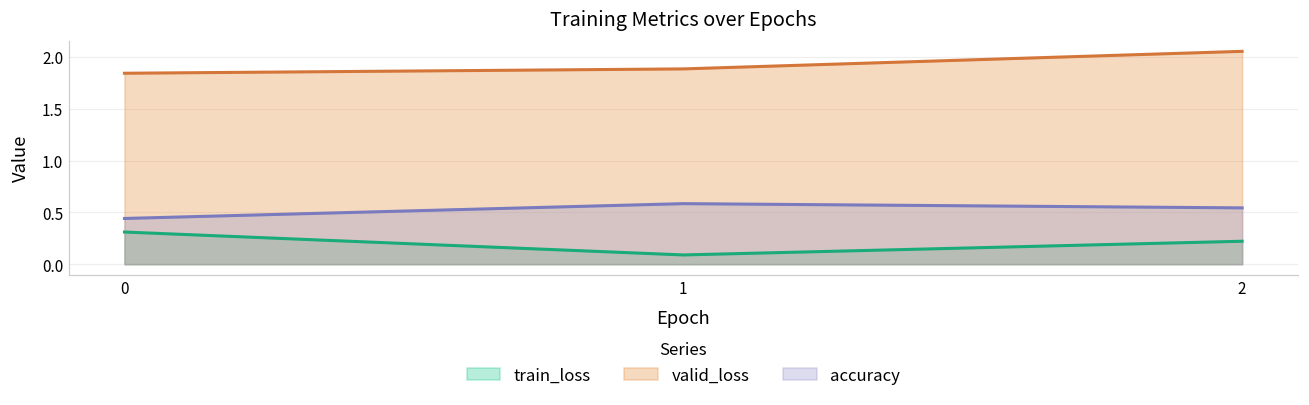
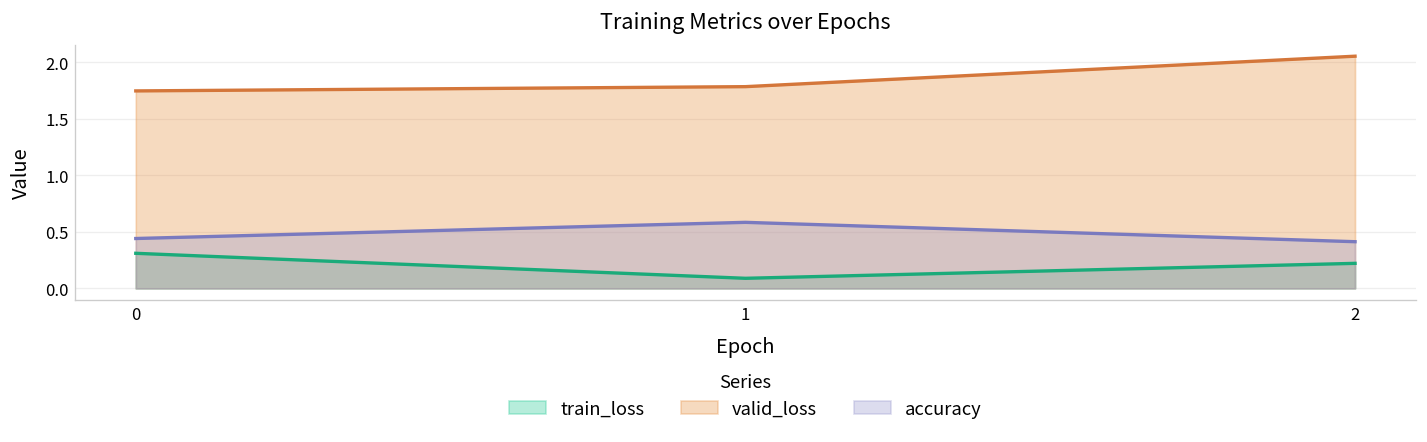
valid_loss, 0: 1.8 -> 1.7
valid_loss, 1: 1.9 -> 1.8
accuracy, 2: 0.5 -> 0.4
